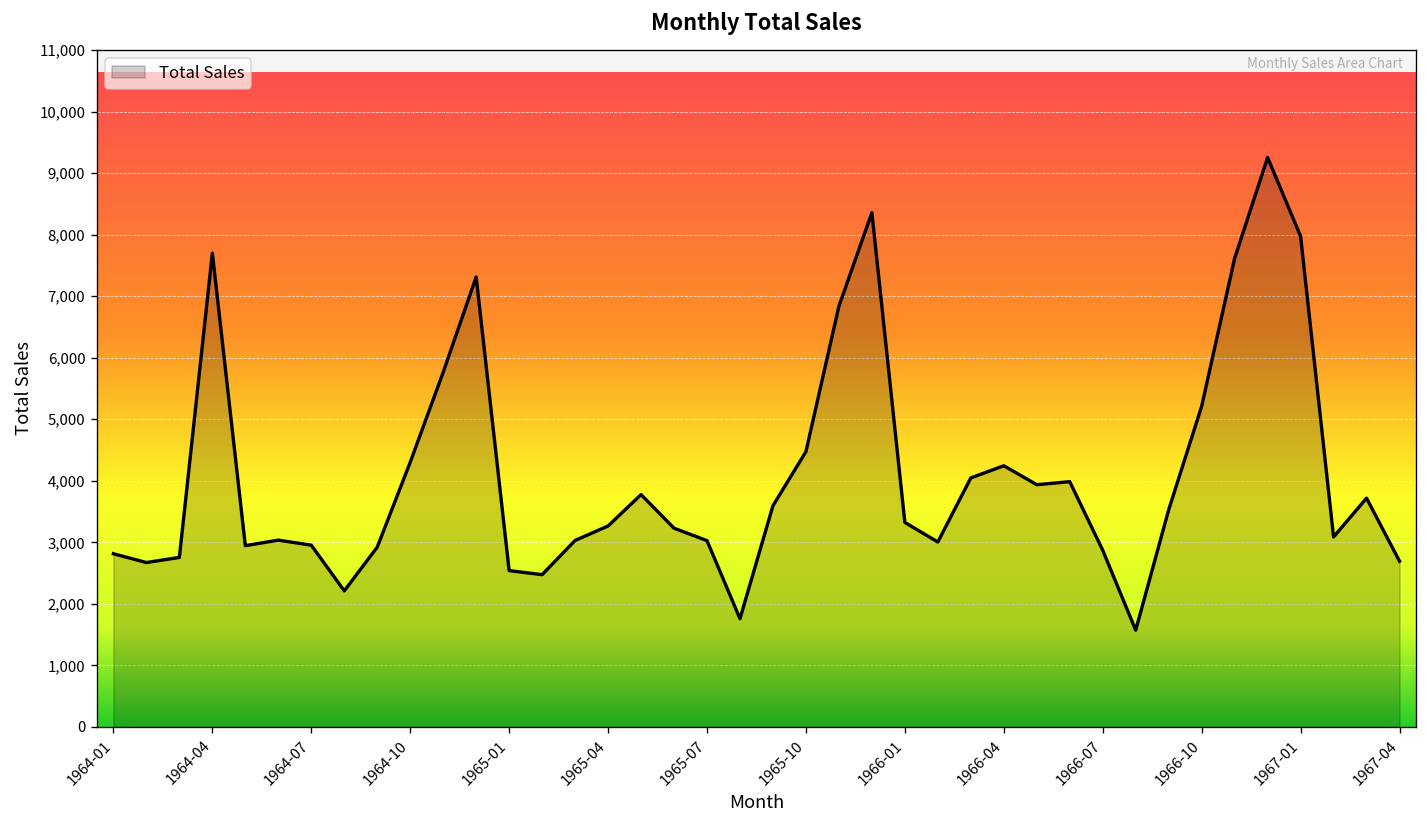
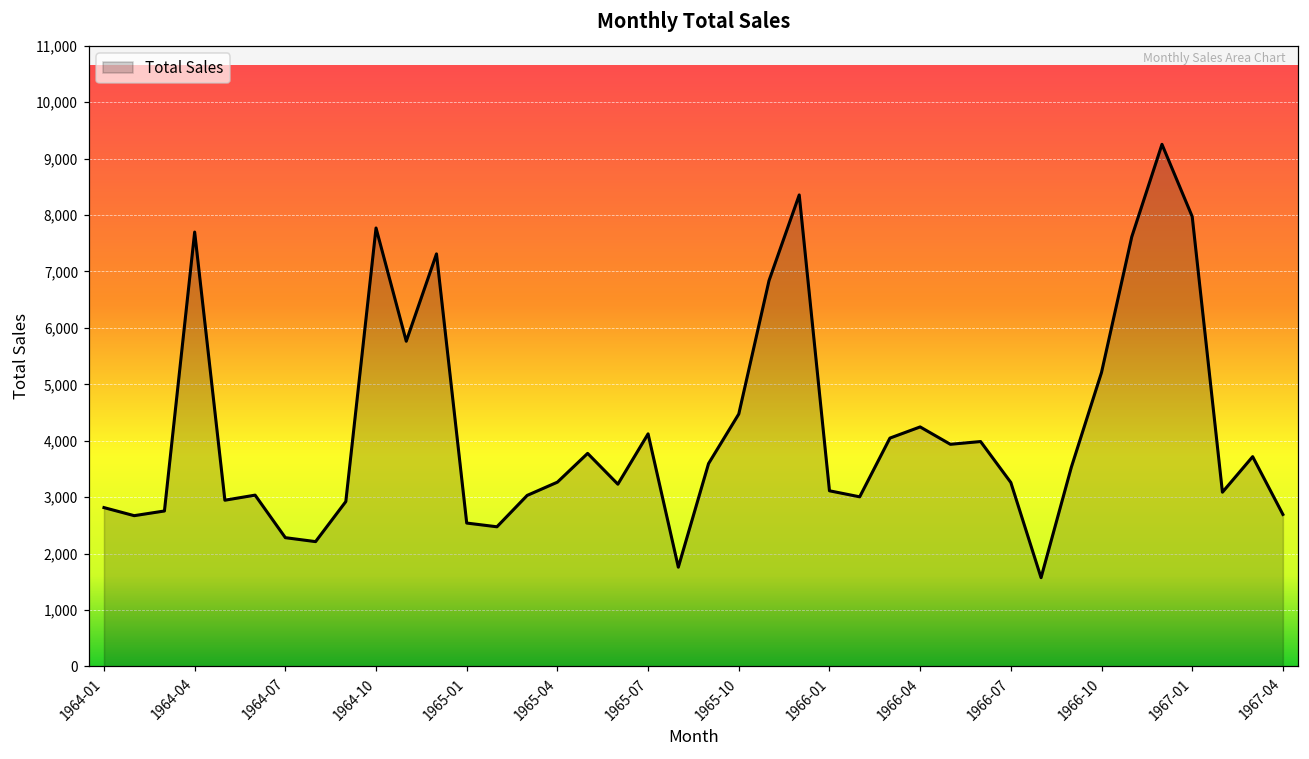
1964-07: 3,000 -> 2,300
1964-10: 4,300 -> 7,800
1965-07: 3,000 -> 4,100
1966-01: 3,300 -> 3,100
1966-07: 2,900 -> 3,300
